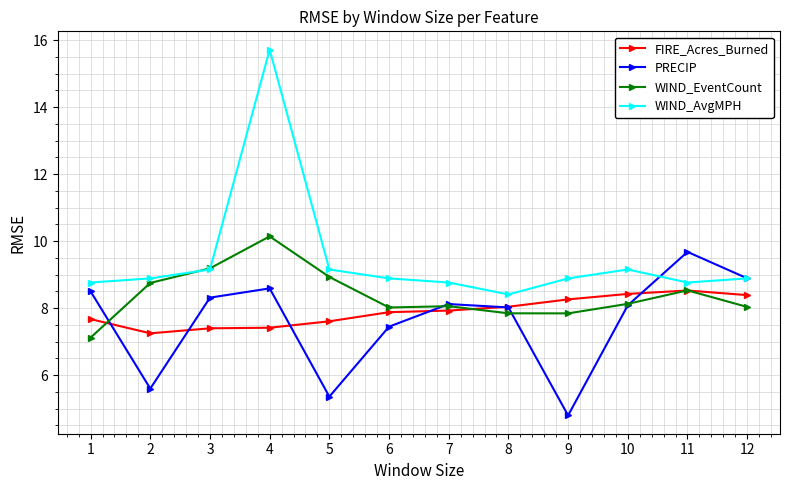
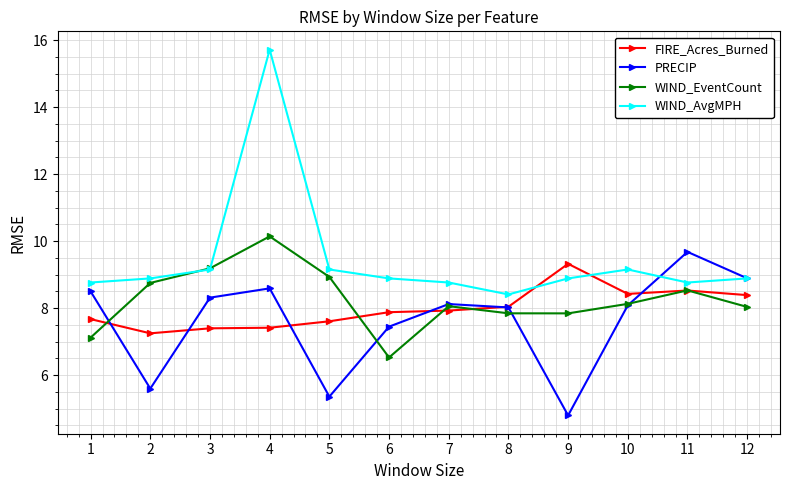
WIND_EventCount, 6: 8.0 -> 6.5
FIRE_Acres_Burned, 9: 8.3 -> 9.3
